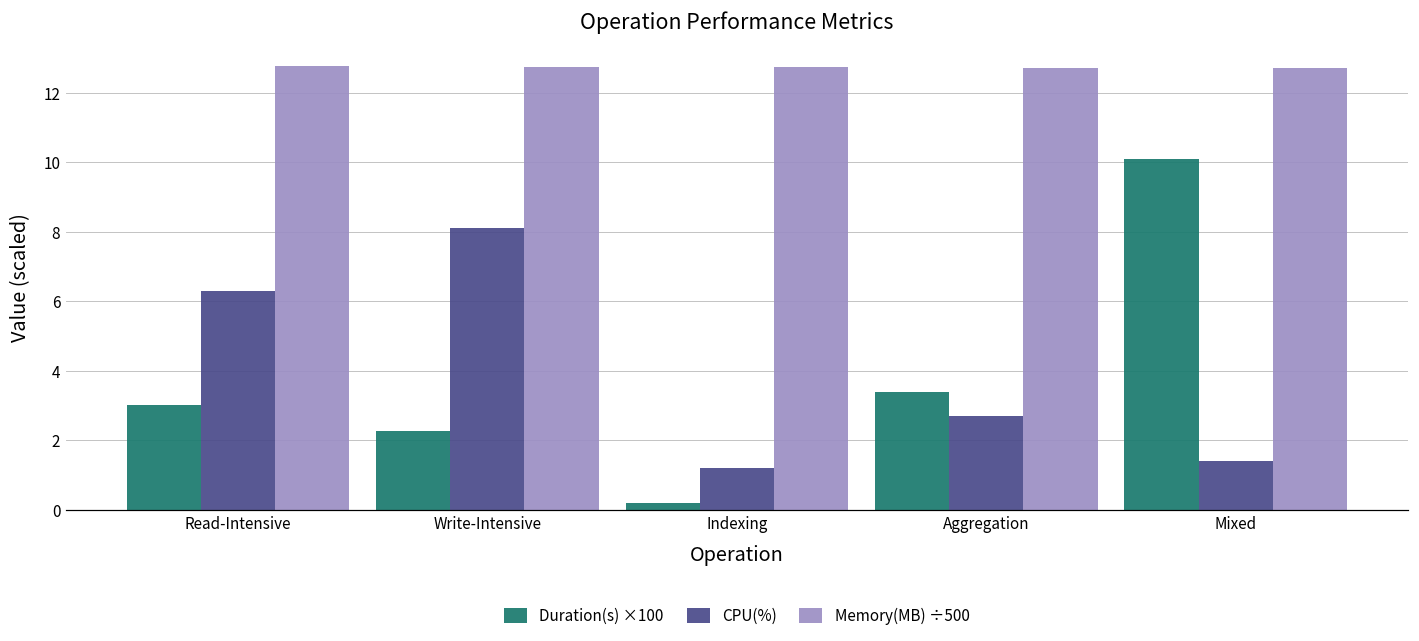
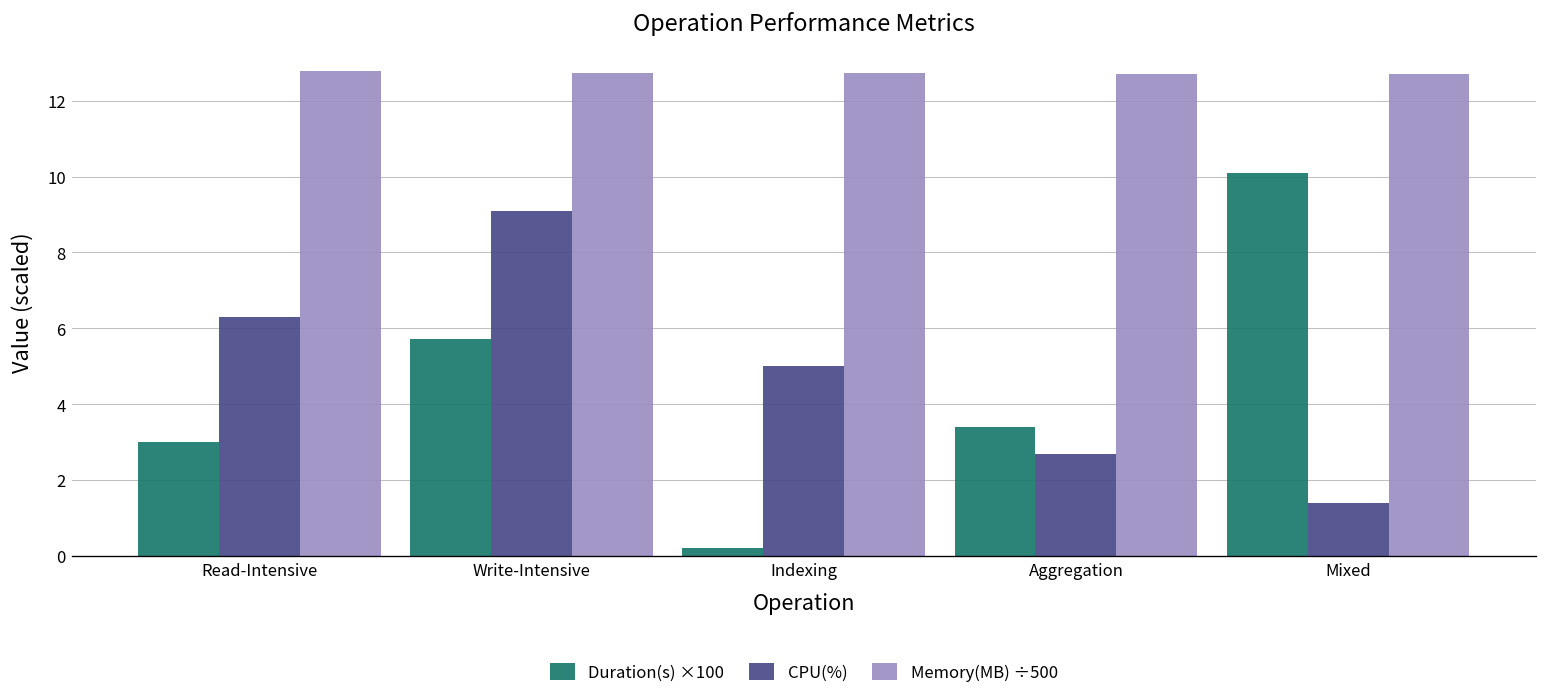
Duration(s) ×100, Write-Intensive: 2.3 -> 5.7
CPU(%), Write-Intensive: 8.1 -> 9.1
CPU(%), Indexing: 1.2 -> 5.0
